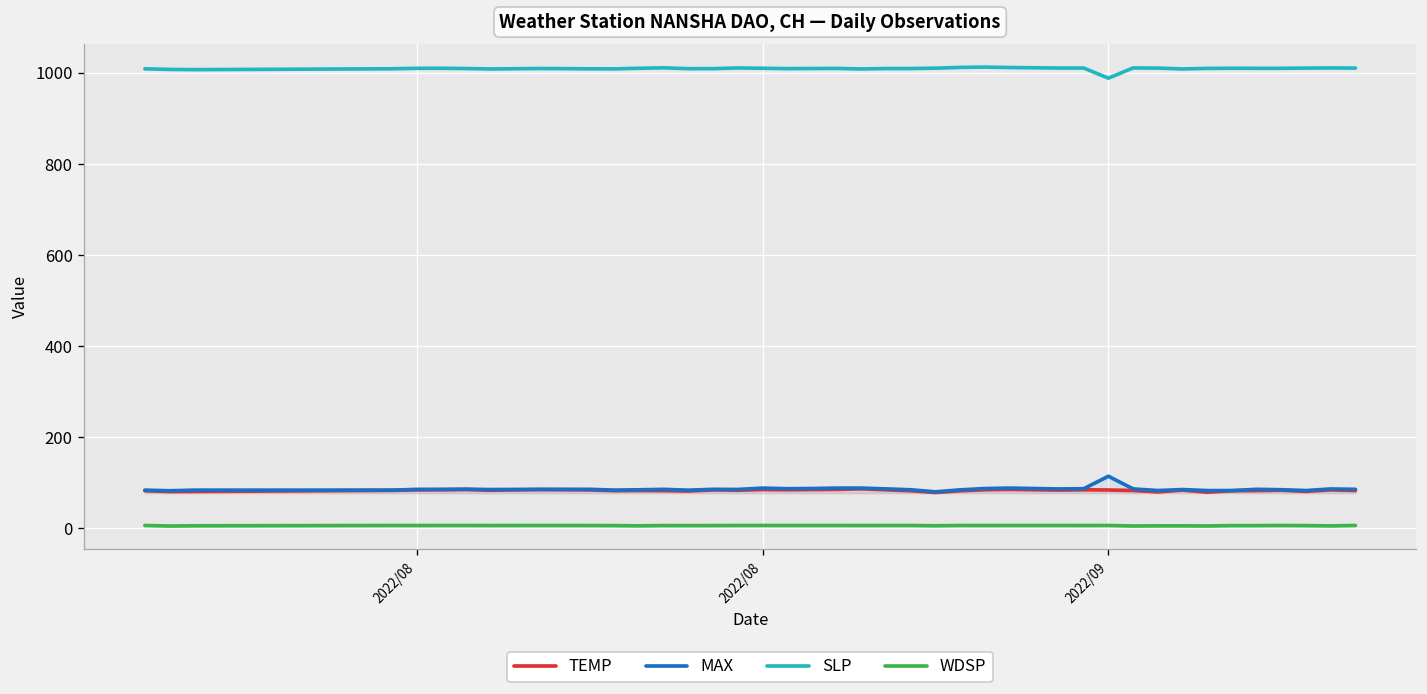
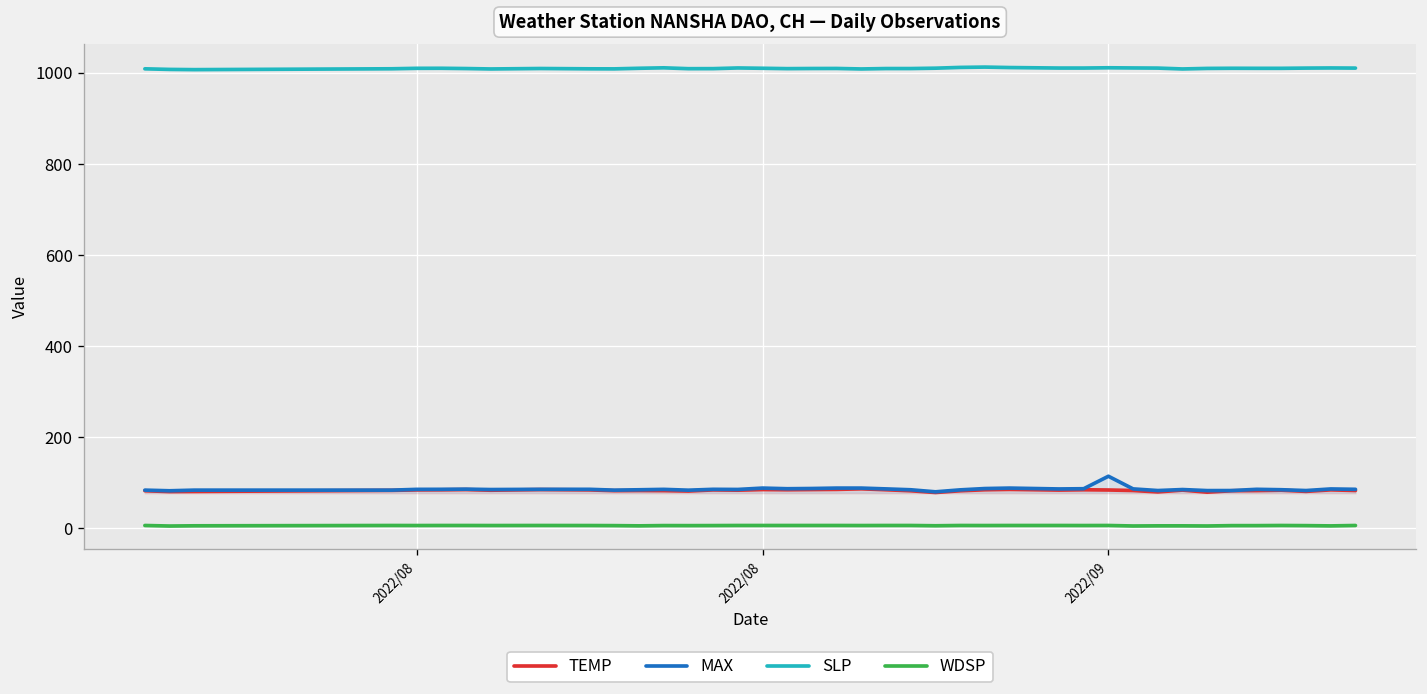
SLP, 2022/09: 990 -> 1010
